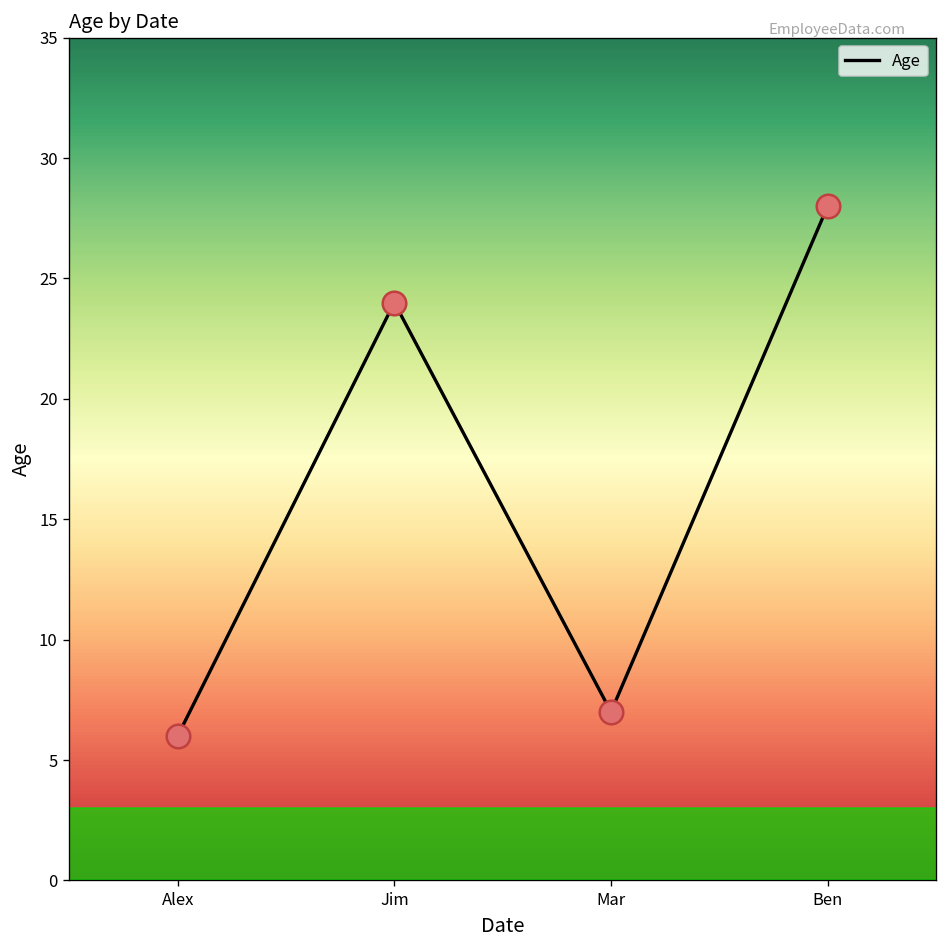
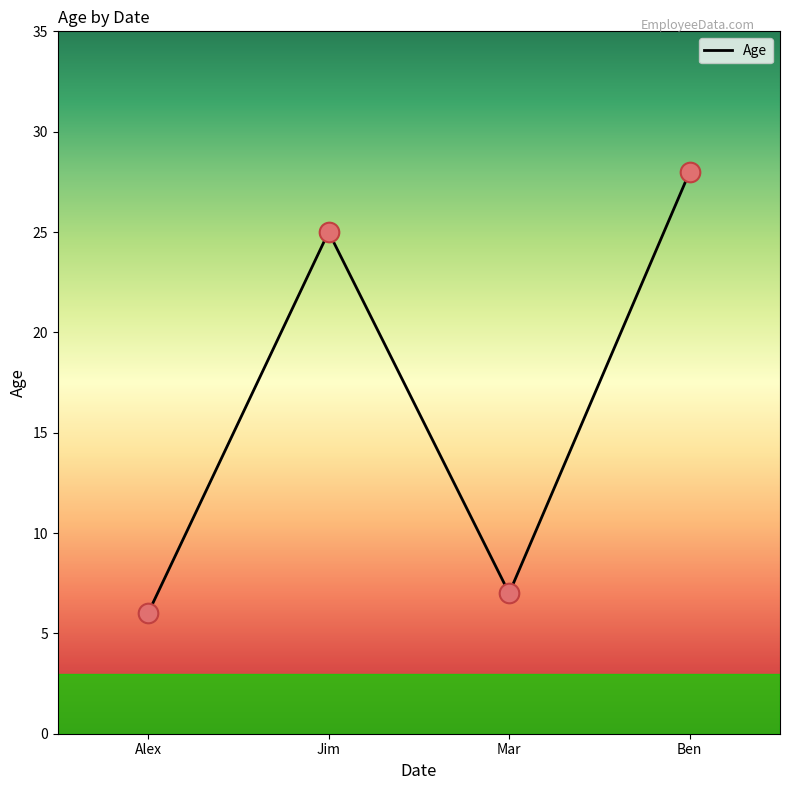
Jim: 24 -> 25
